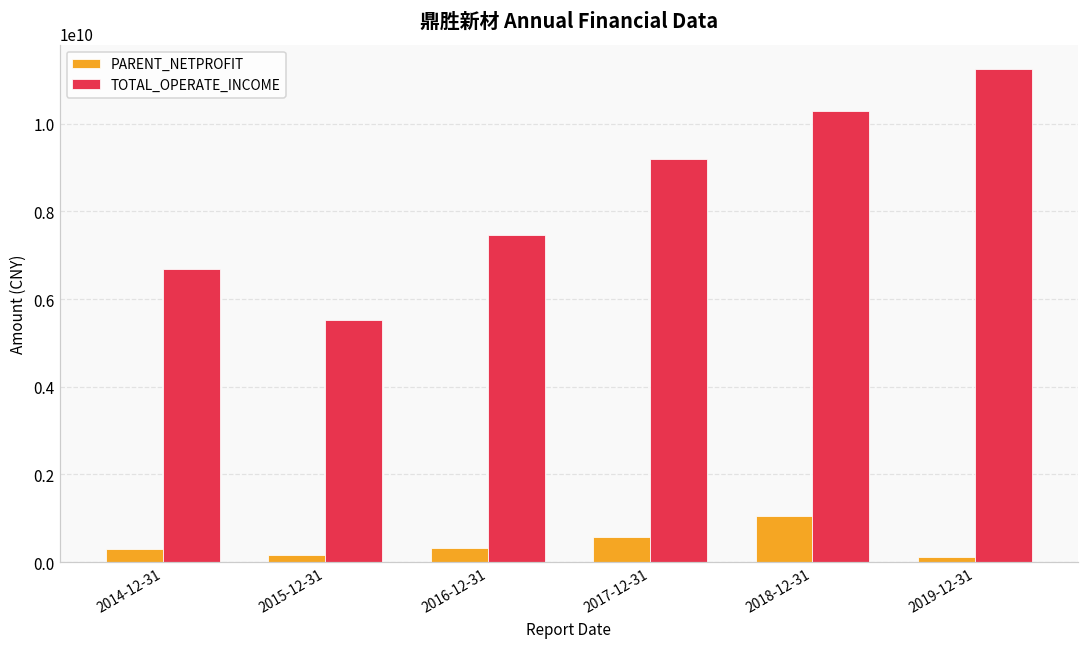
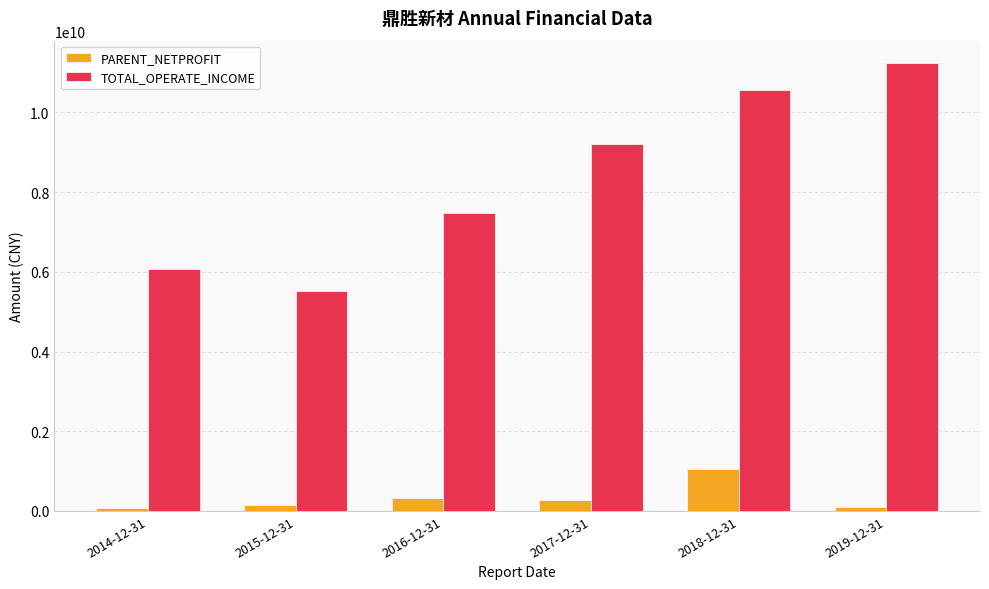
PARENT_NETPROFIT, 2014-12-31: 300000000 -> 100000000
TOTAL_OPERATE_INCOME, 2014-12-31: 6700000000 -> 6100000000
PARENT_NETPROFIT, 2017-12-31: 600000000 -> 300000000
TOTAL_OPERATE_INCOME, 2018-12-31: 10300000000 -> 10600000000
